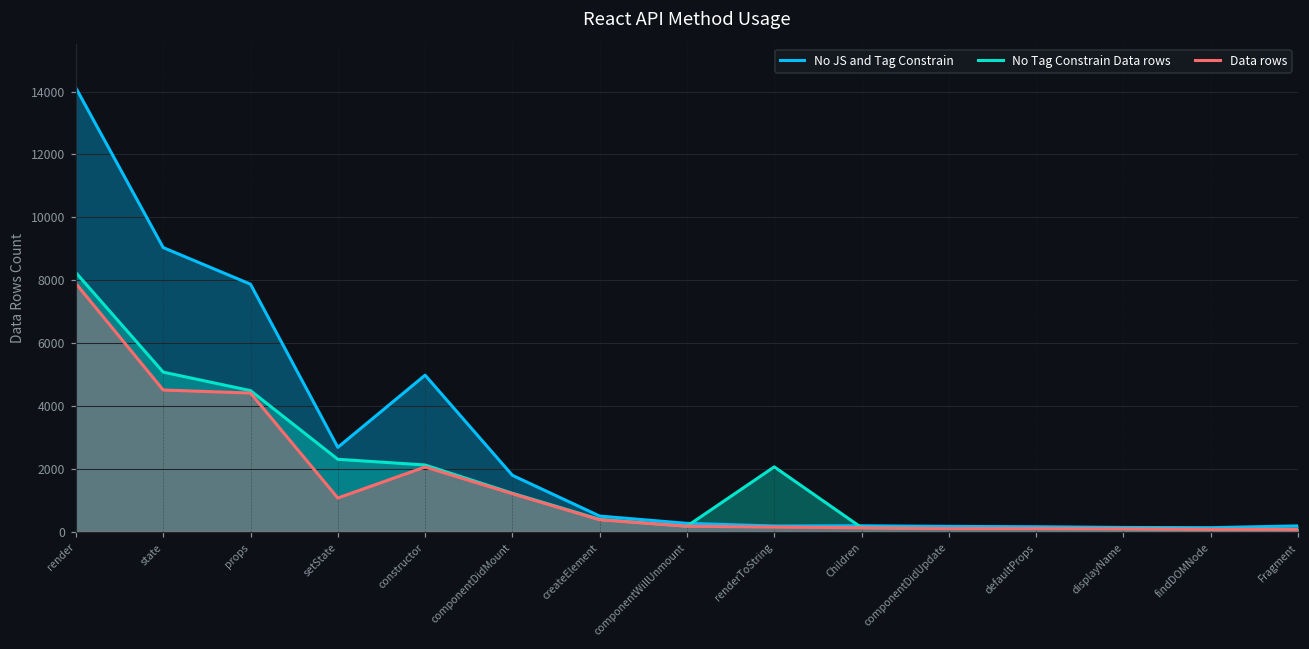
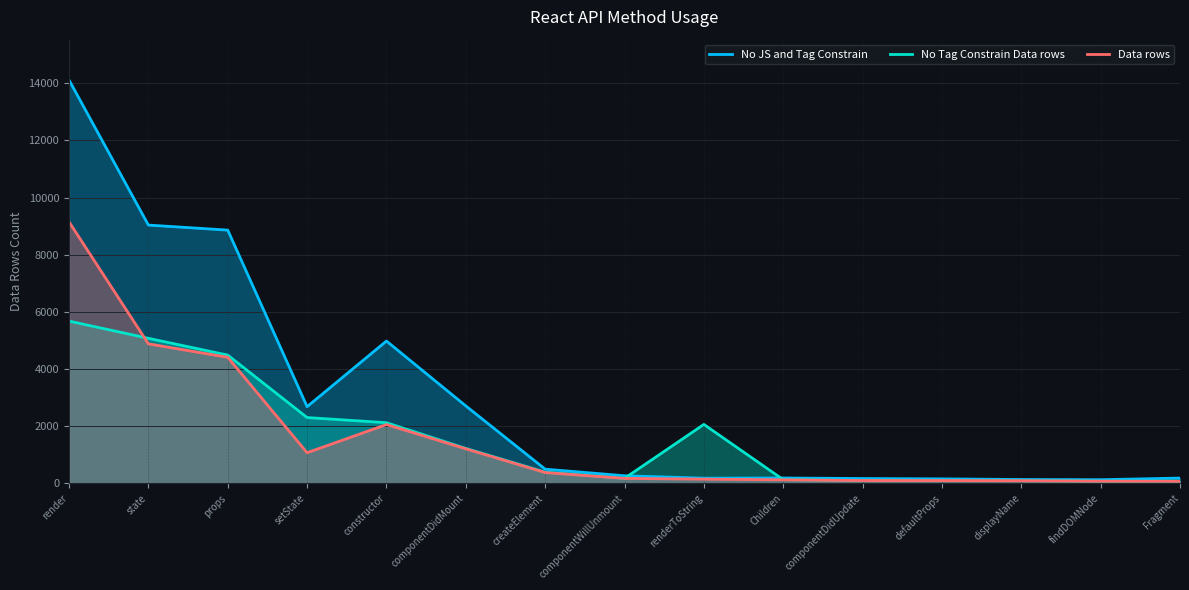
No Tag Constrain Data rows, render: 8200 -> 5700
Data rows, render: 7900 -> 9200
Data rows, state: 4500 -> 4900
No JS and Tag Constrain, props: 7900 -> 8900
No JS and Tag Constrain, componentDidMount: 1800 -> 2700
